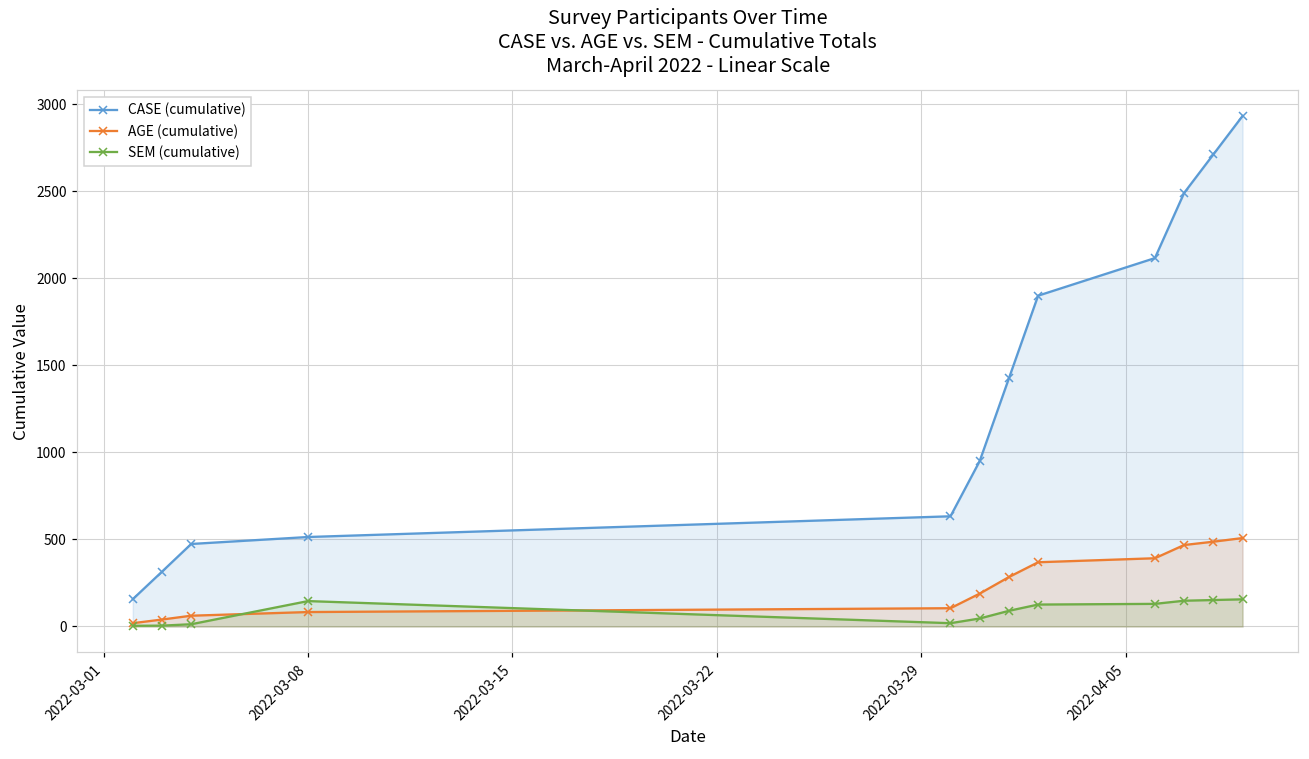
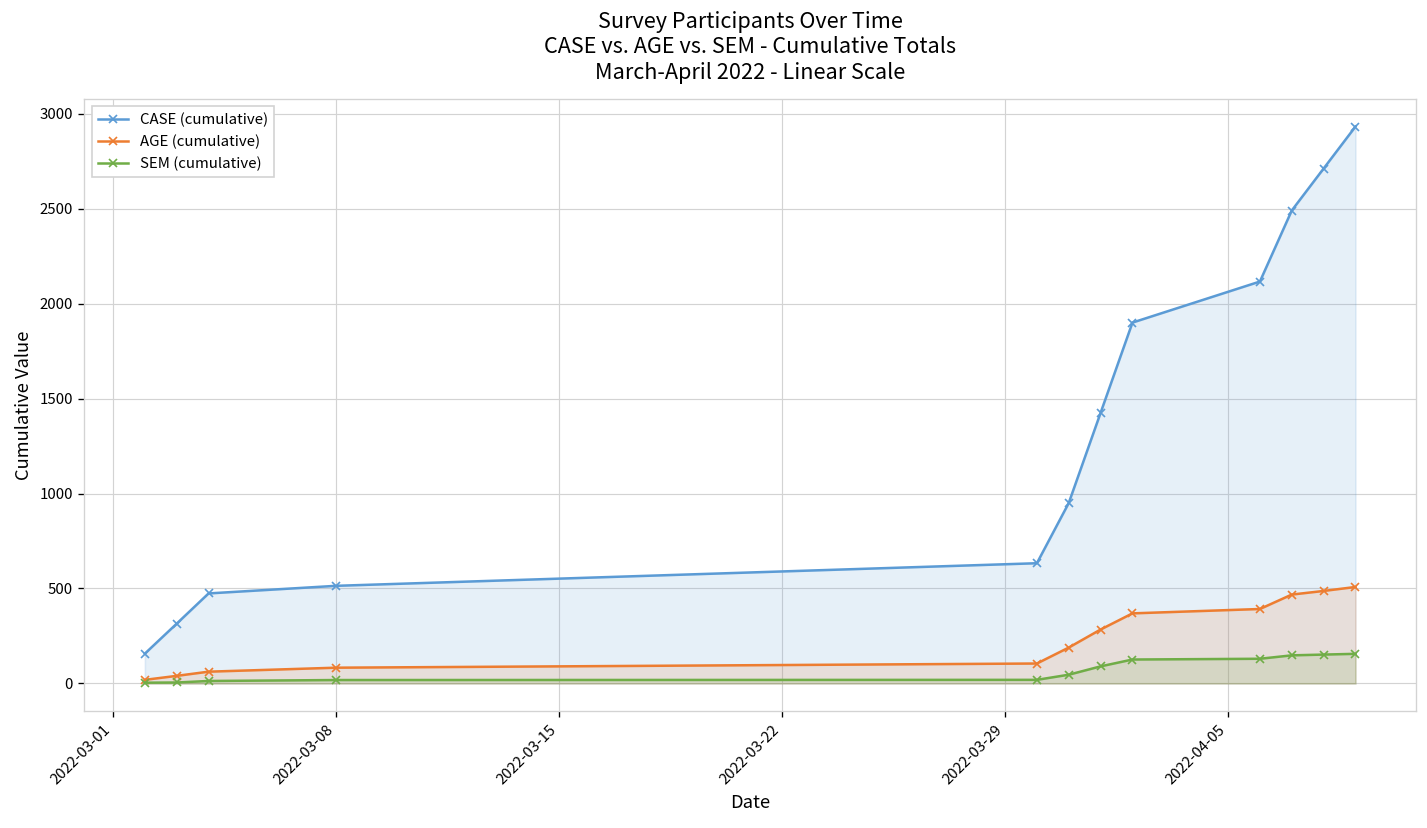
SEM (cumulative), 2022-03-08: 150 -> 20
